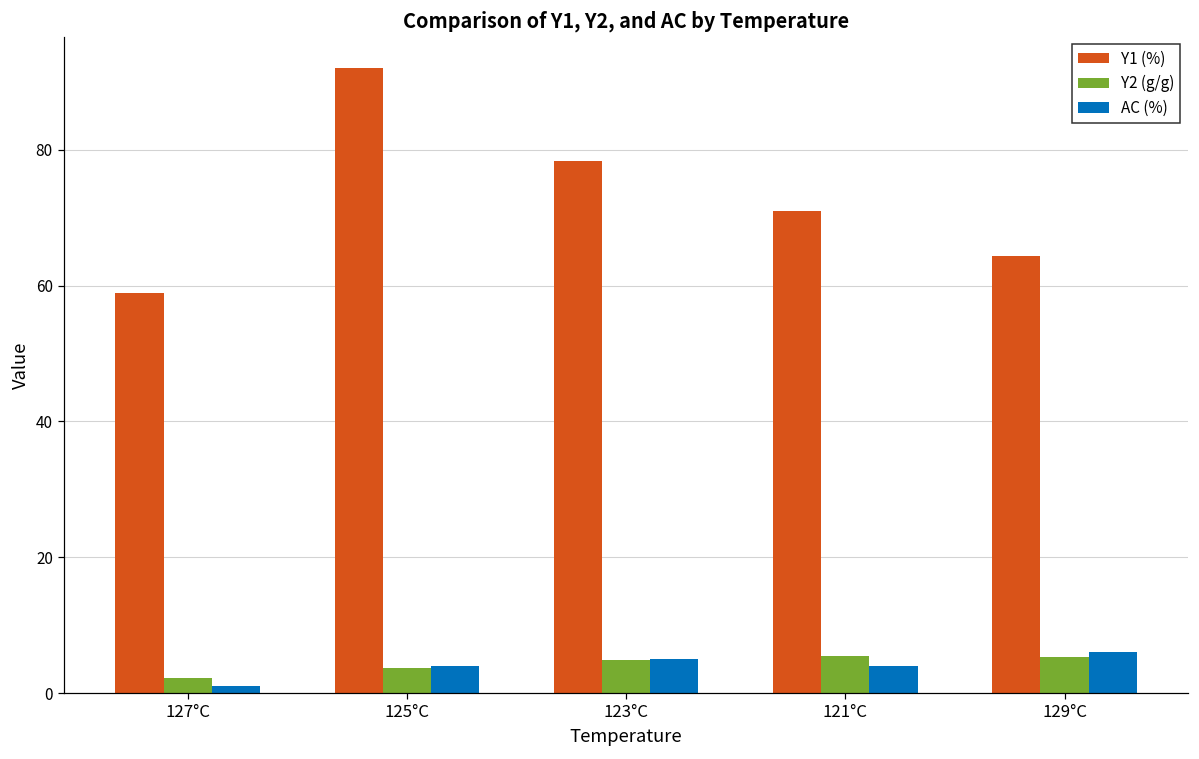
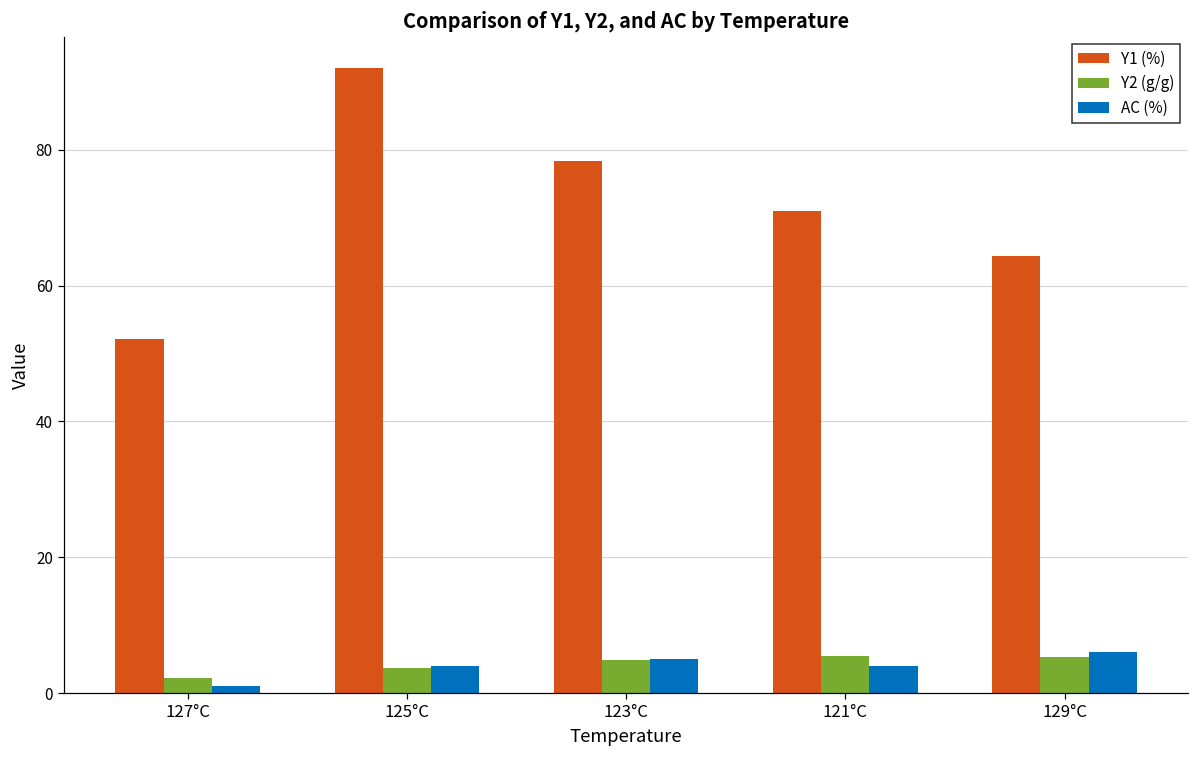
Y1 (%), 127°C: 59 -> 52
